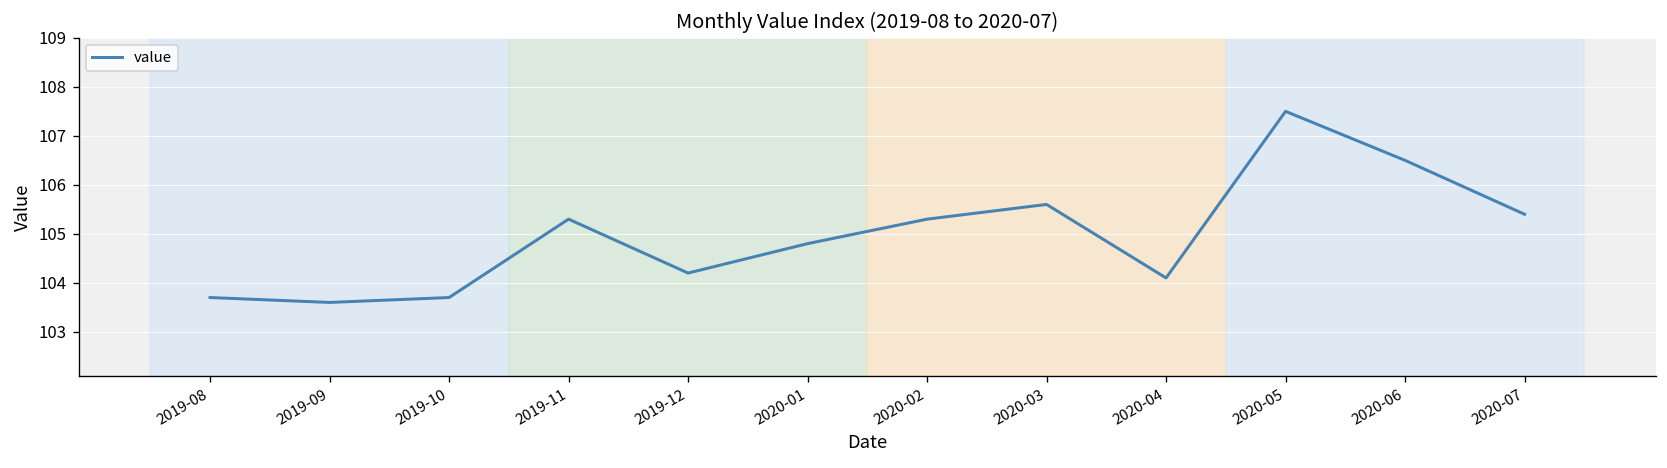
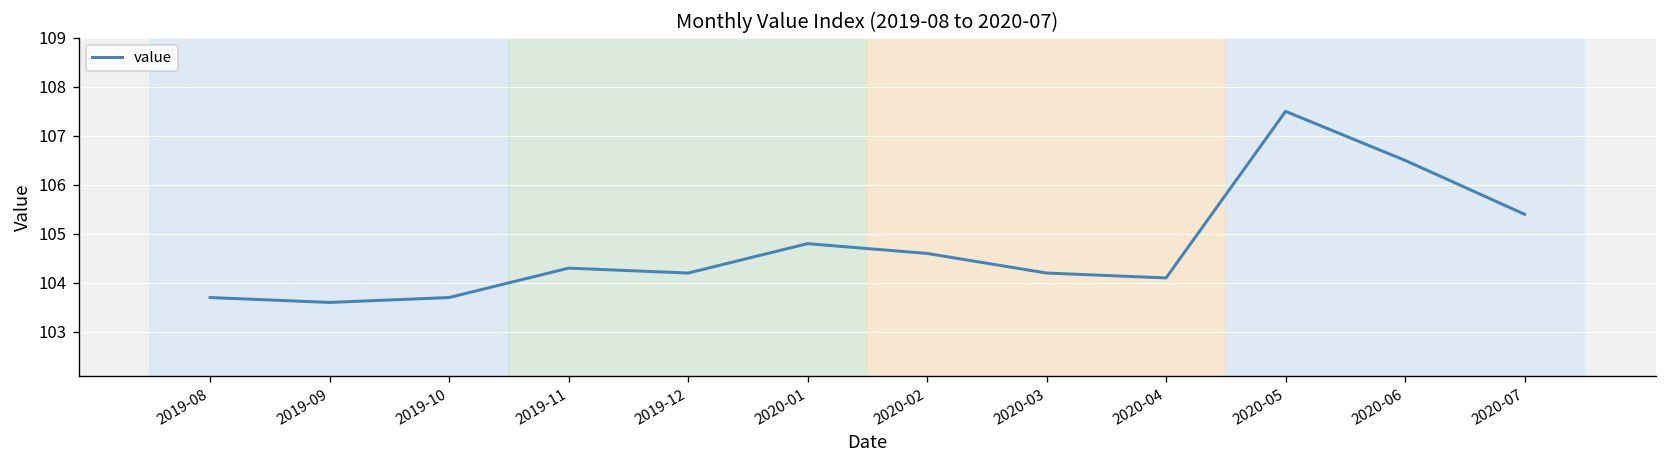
2019-11: 105.3 -> 104.3
2020-02: 105.3 -> 104.6
2020-03: 105.6 -> 104.2
